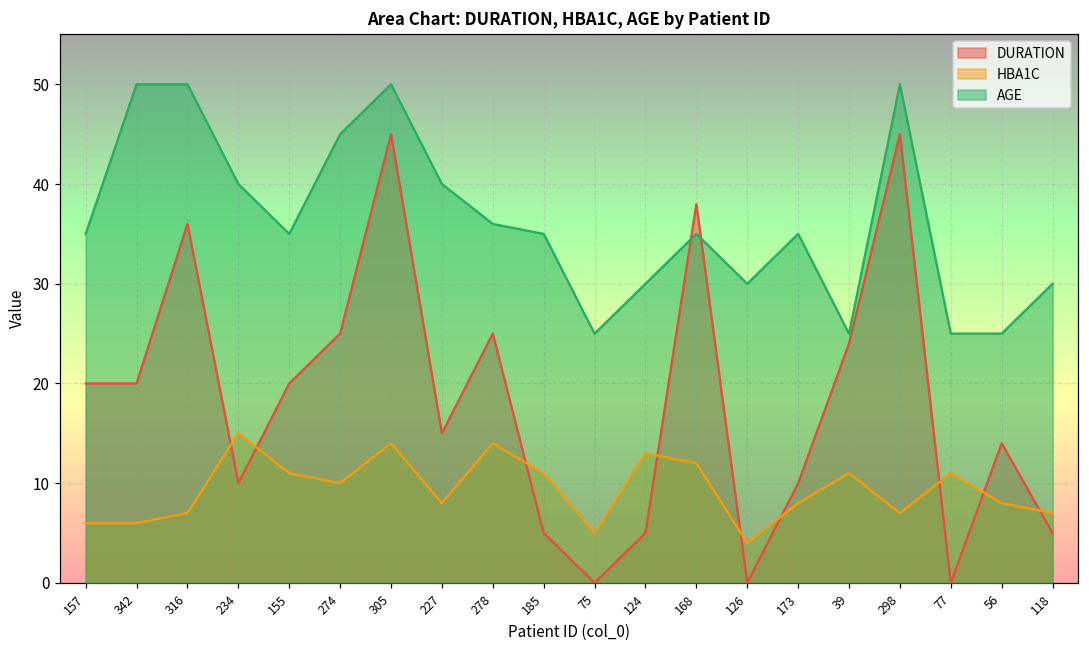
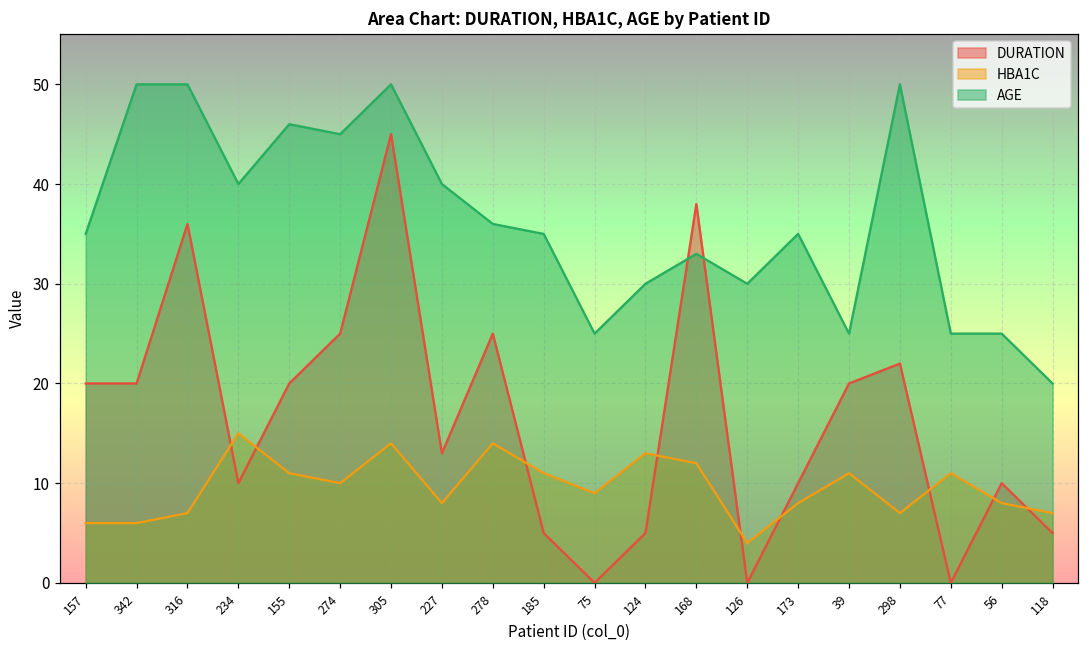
AGE, 155: 35 -> 46
DURATION, 227: 15 -> 13
HBA1C, 75: 5 -> 9
AGE, 168: 35 -> 33
DURATION, 39: 24 -> 20
DURATION, 298: 45 -> 22
DURATION, 56: 14 -> 10
AGE, 118: 30 -> 20
